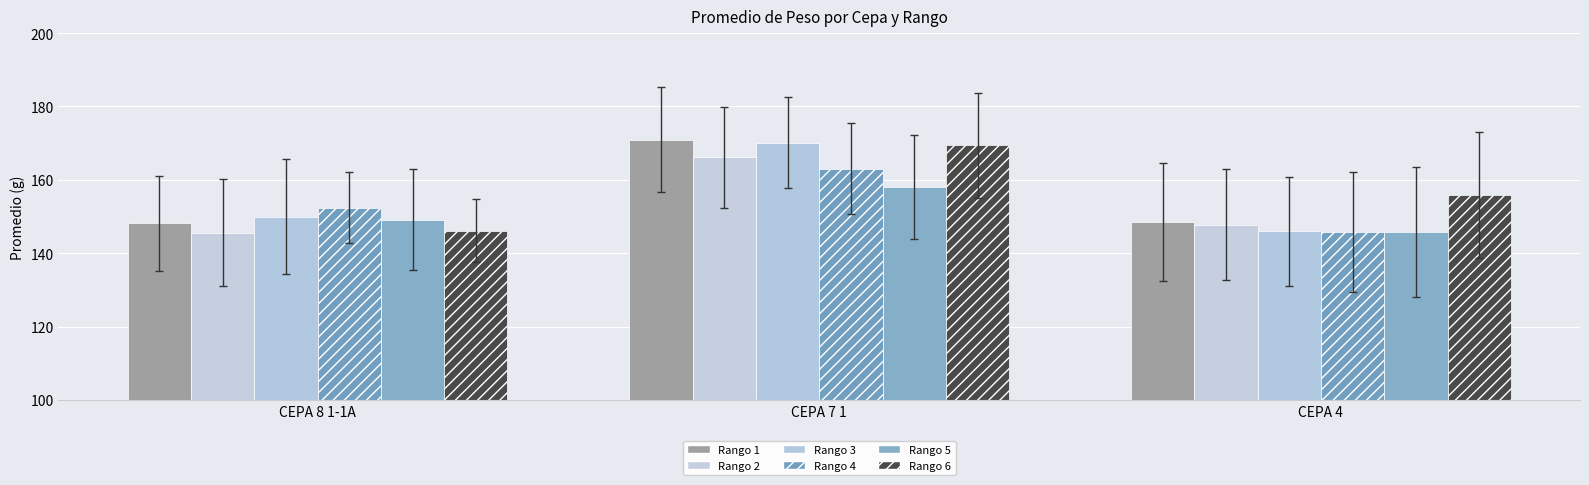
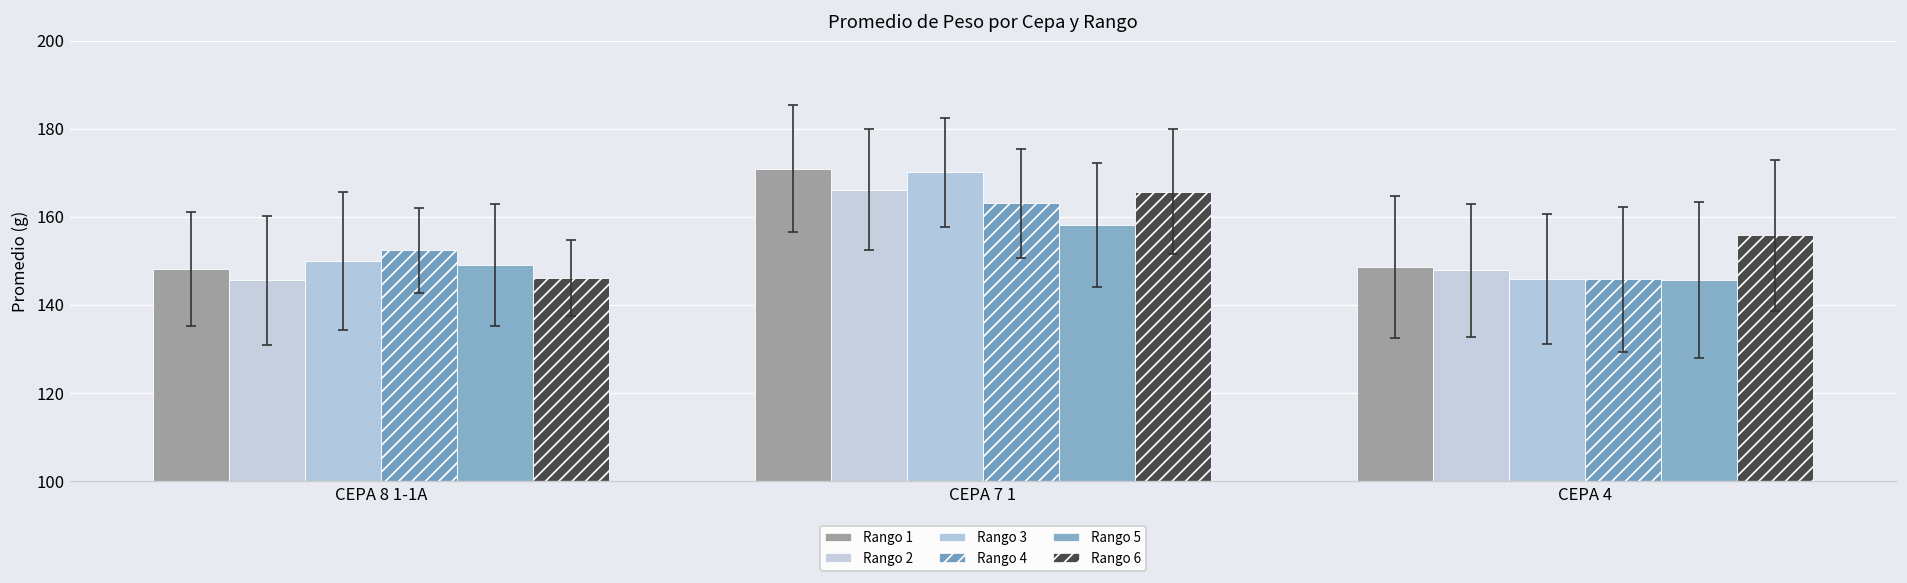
Rango 6, CEPA 7 1: 169 -> 166
